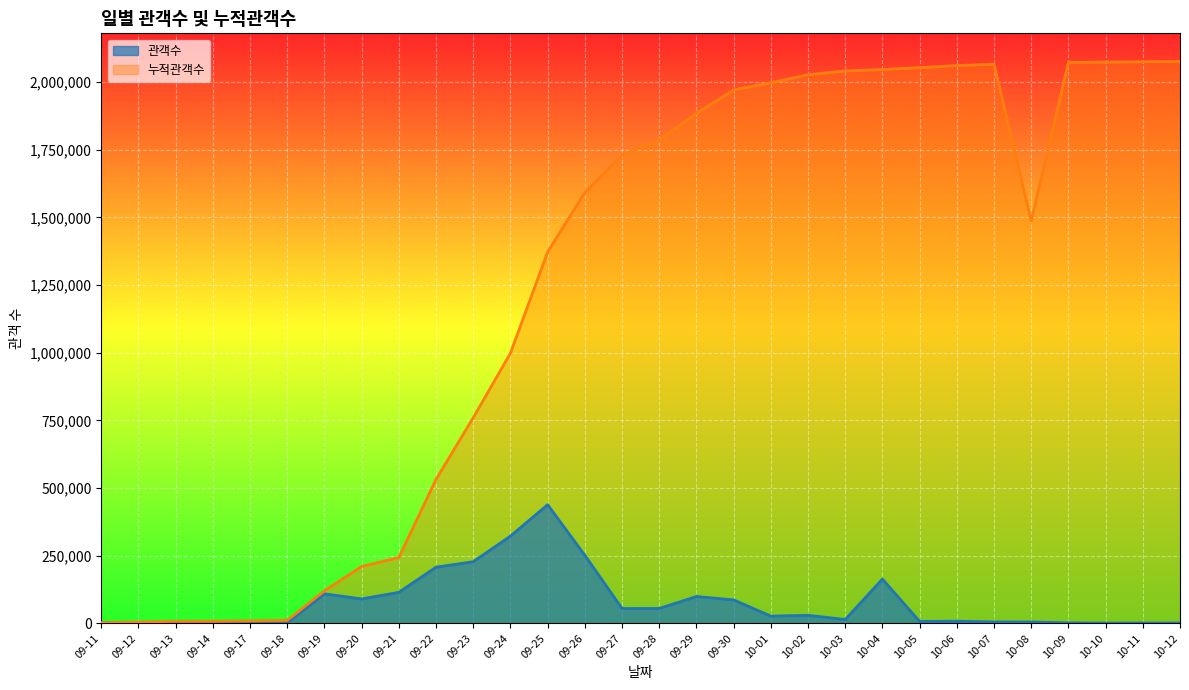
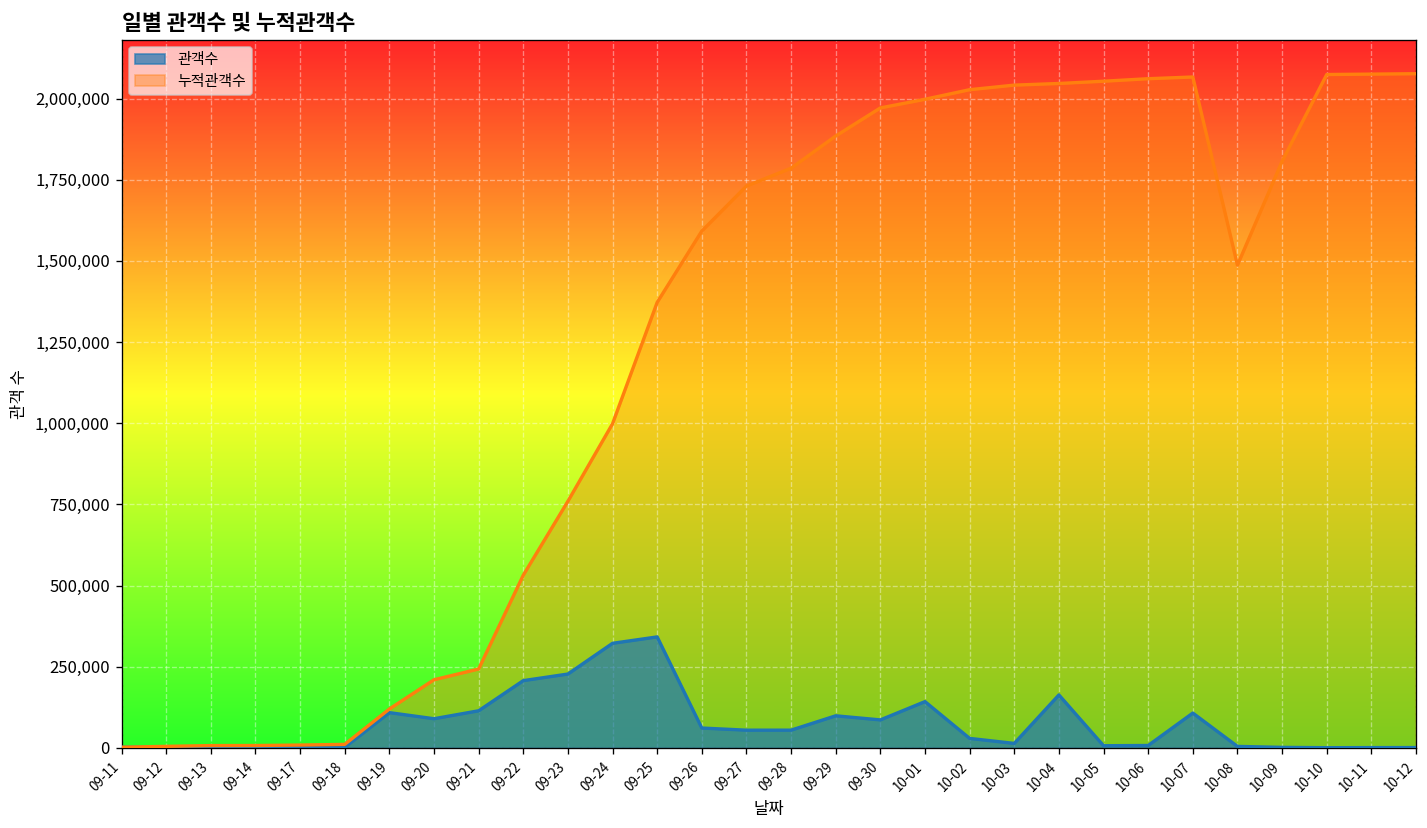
관객수, 09-25: 440,000 -> 340,000
관객수, 09-26: 250,000 -> 60,000
관객수, 10-01: 30,000 -> 140,000
관객수, 10-07: 10,000 -> 110,000
누적관객수, 10-09: 2,070,000 -> 1,810,000
